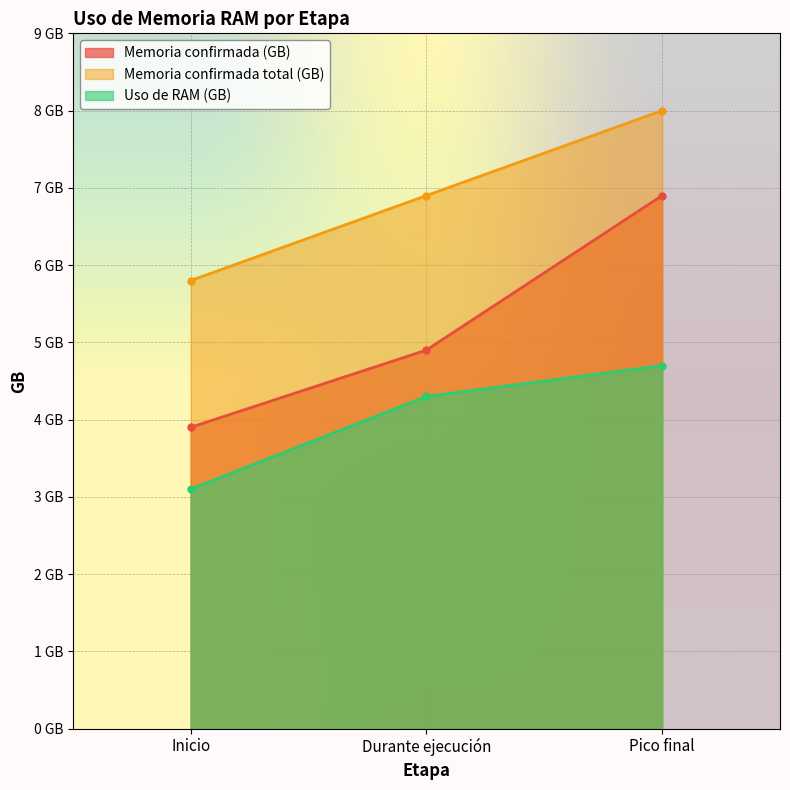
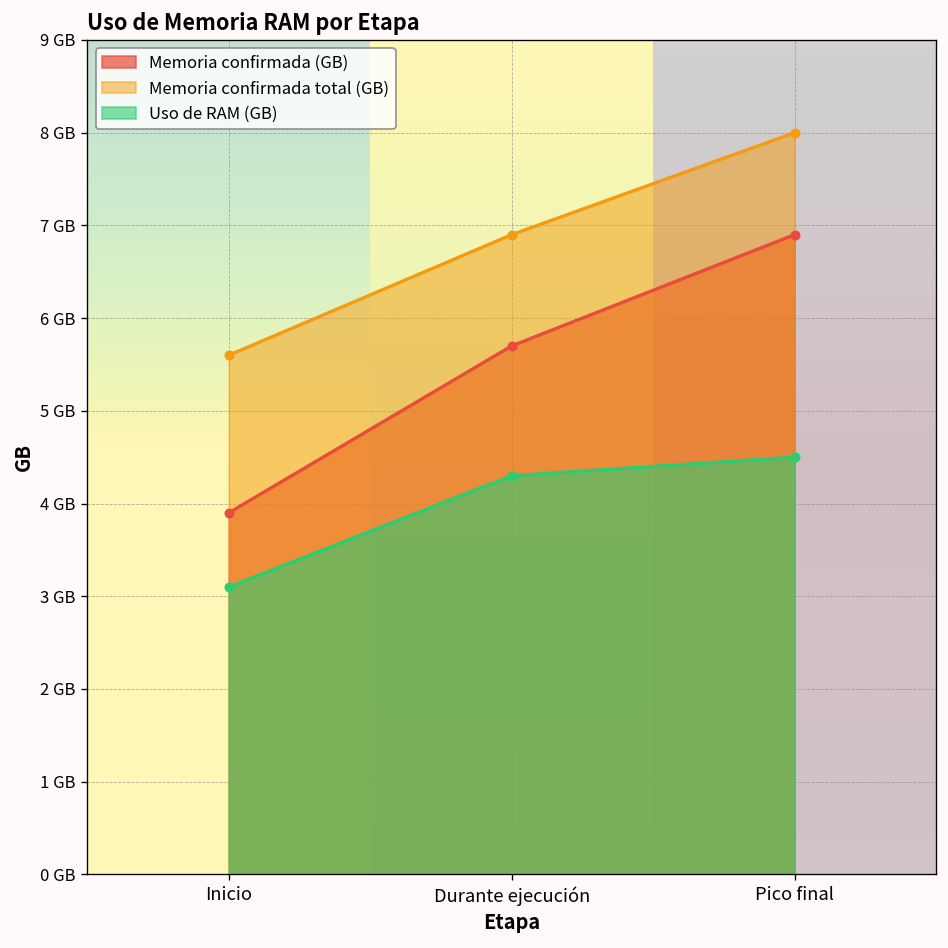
Memoria confirmada total (GB), Inicio: 5.8 GB -> 5.6 GB
Memoria confirmada (GB), Durante ejecución: 4.9 GB -> 5.7 GB
Uso de RAM (GB), Pico final: 4.7 GB -> 4.5 GB
